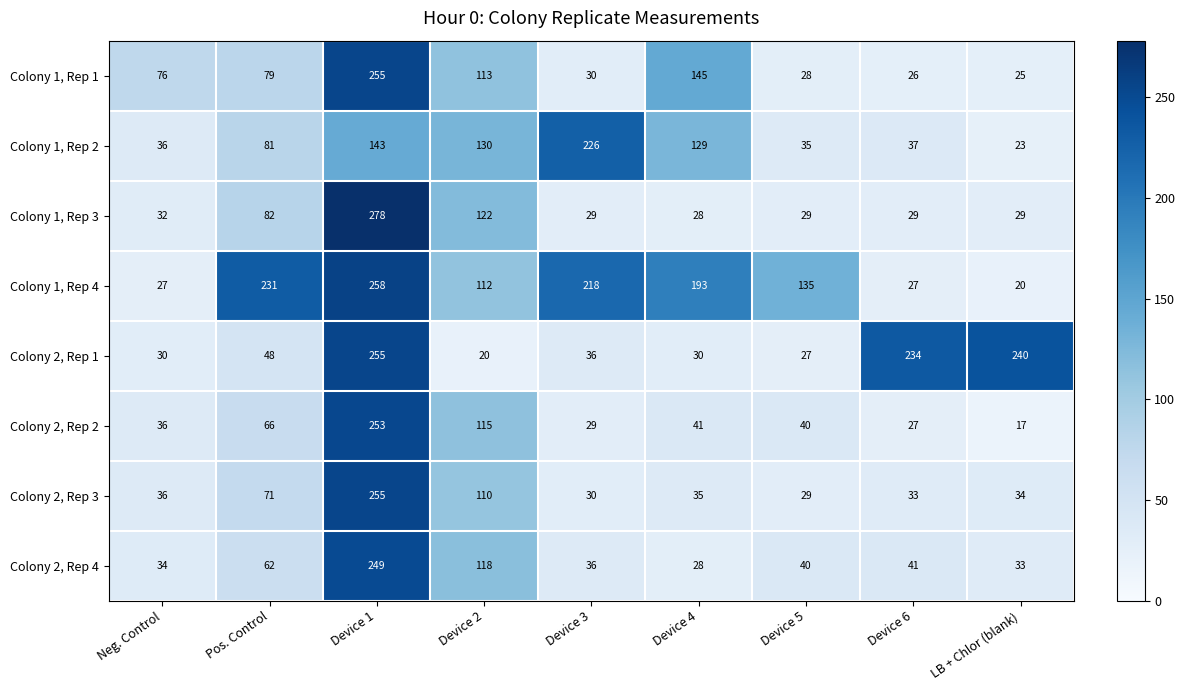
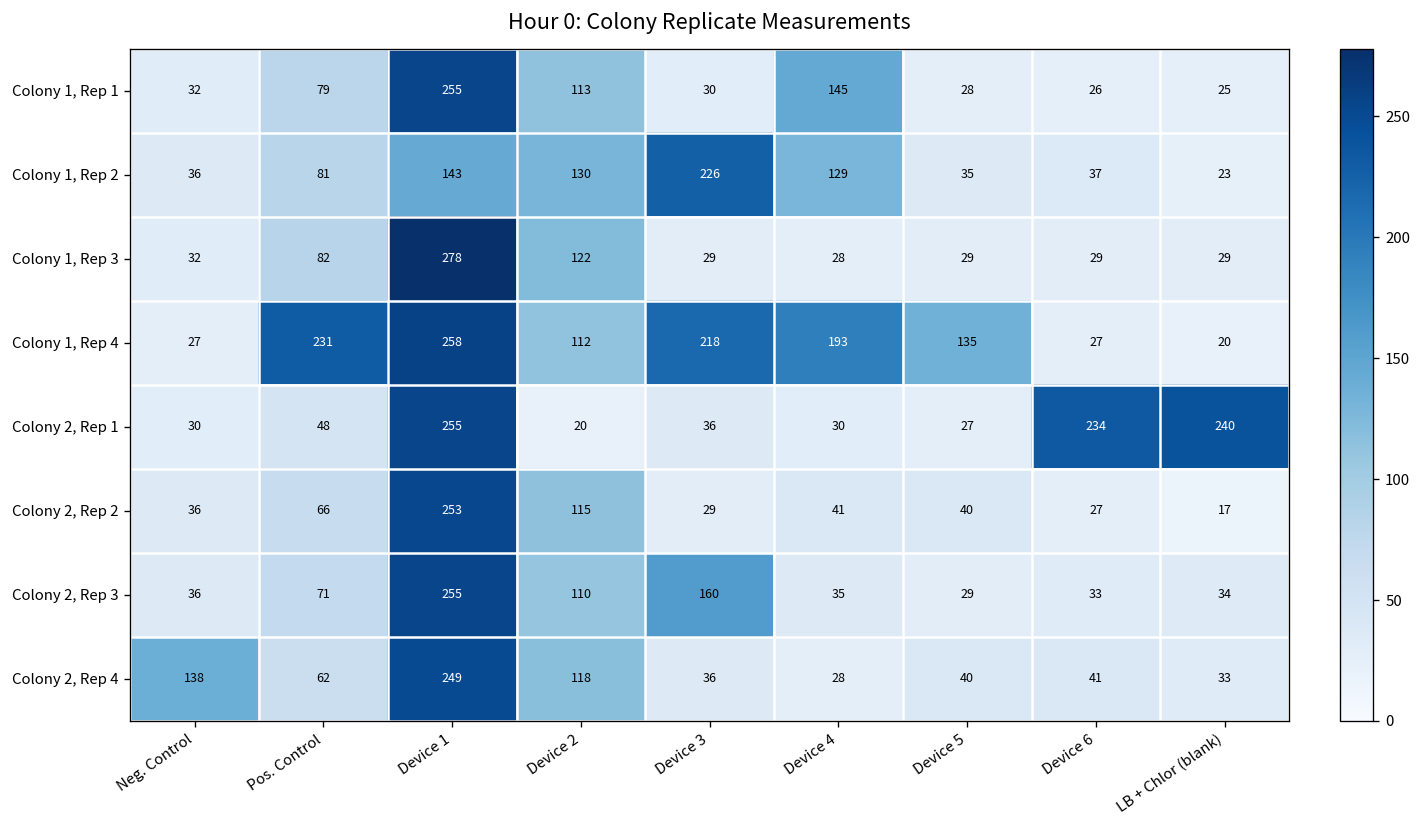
Colony 1, Rep 1, Neg. Control: 76 -> 32
Colony 2, Rep 3, Device 3: 30 -> 160
Colony 2, Rep 4, Neg. Control: 34 -> 138
